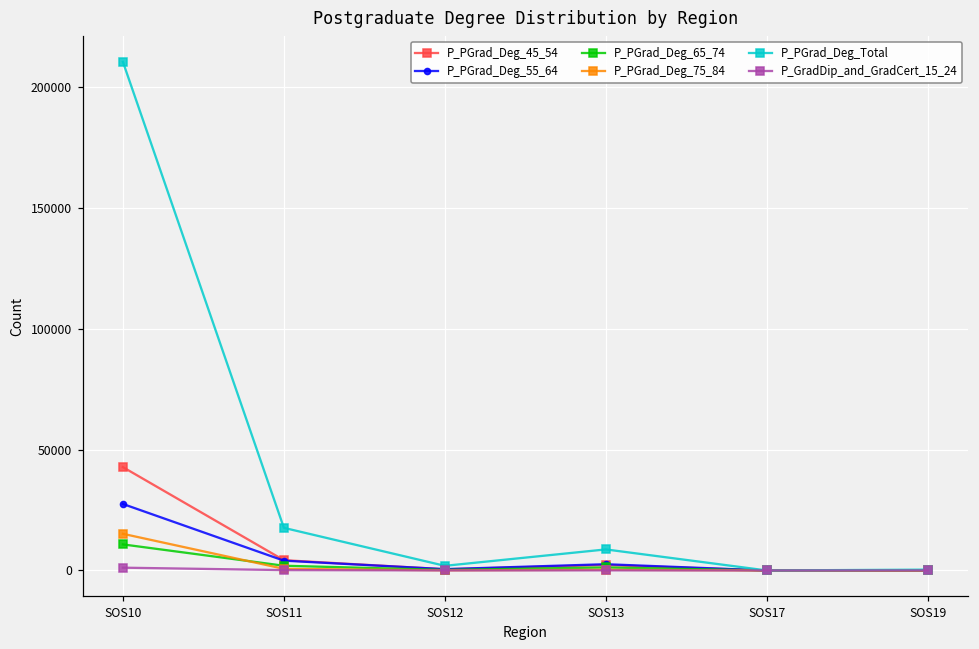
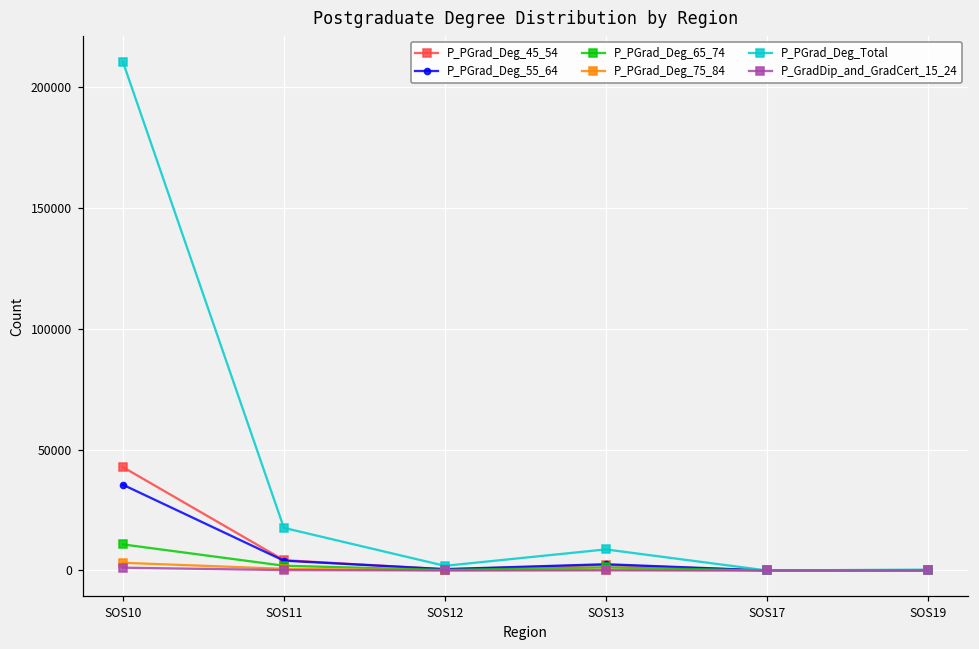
P_PGrad_Deg_55_64, SOS10: 27000 -> 35000
P_PGrad_Deg_75_84, SOS10: 15000 -> 3000
